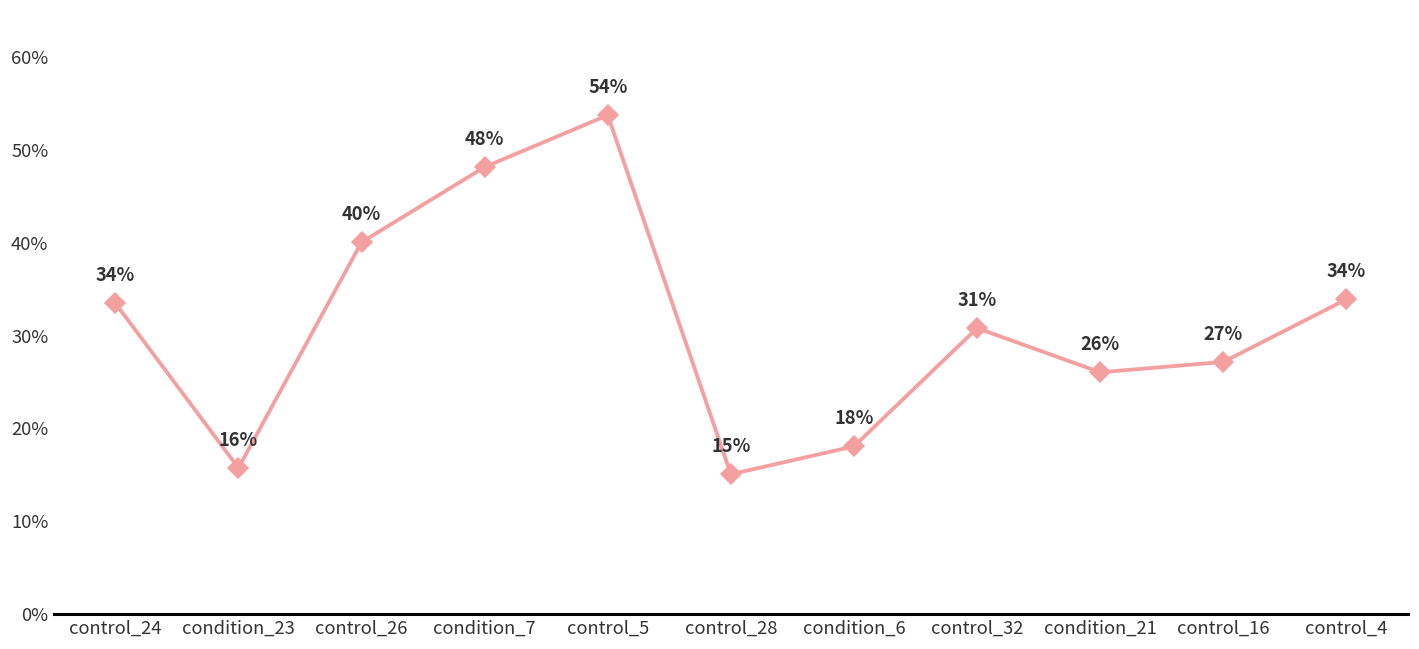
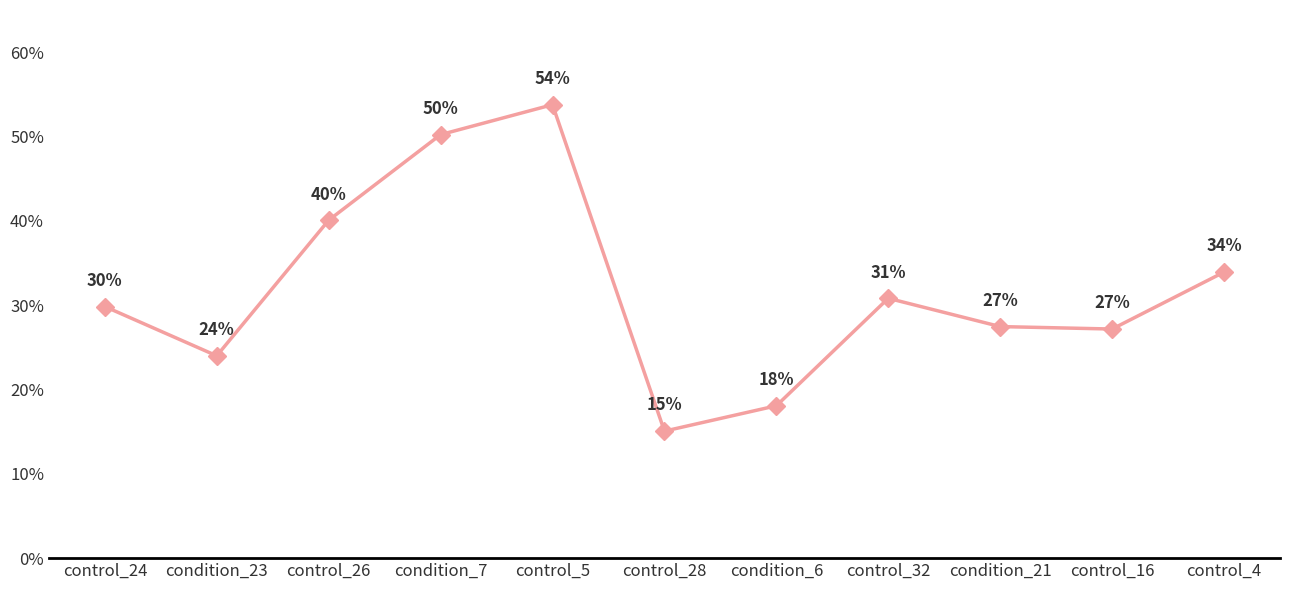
control_24: 34% -> 30%
condition_23: 16% -> 24%
condition_7: 48% -> 50%
condition_21: 26% -> 27%
